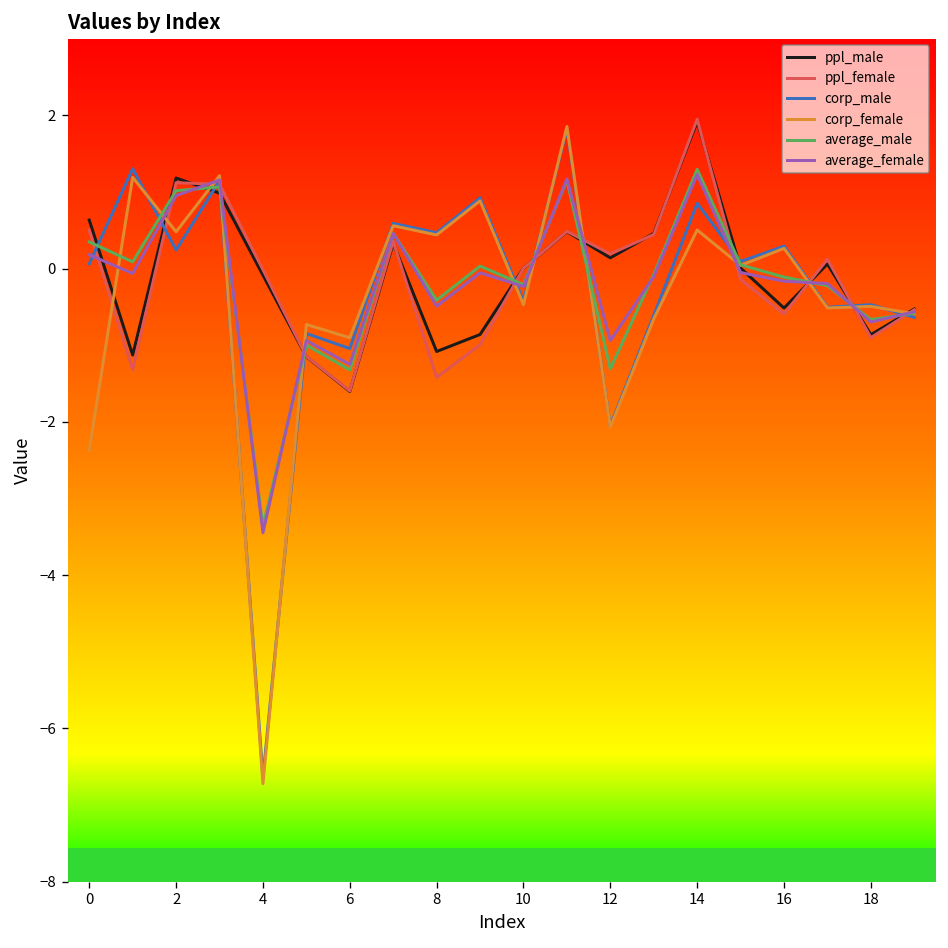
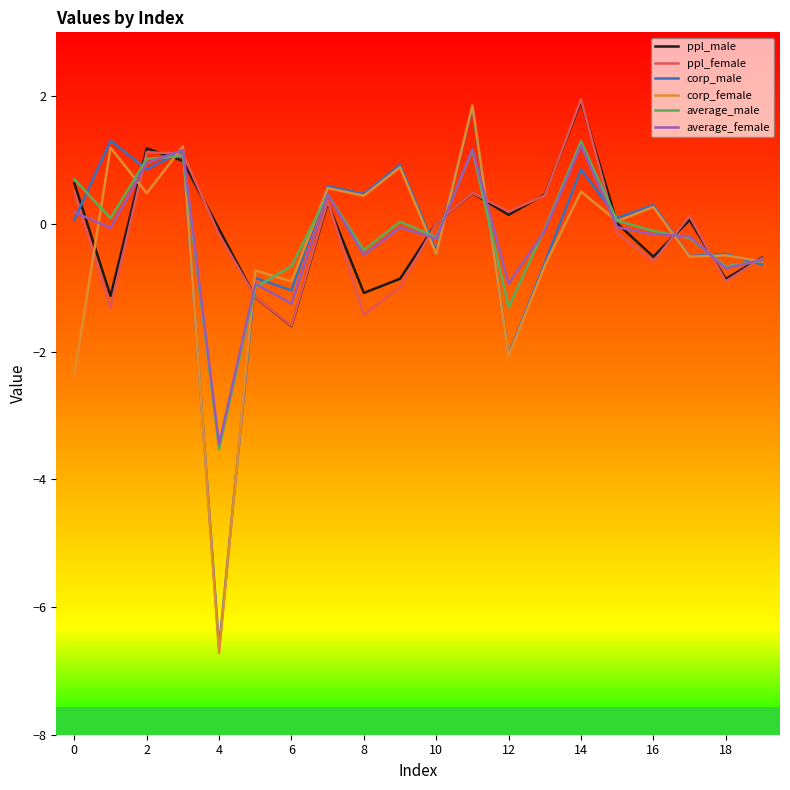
average_male, 0: 0.3 -> 0.7
corp_male, 2: 0.2 -> 0.9
ppl_female, 4: 0.0 -> -0.2
average_male, 4: -3.4 -> -3.5
average_male, 6: -1.3 -> -0.7
